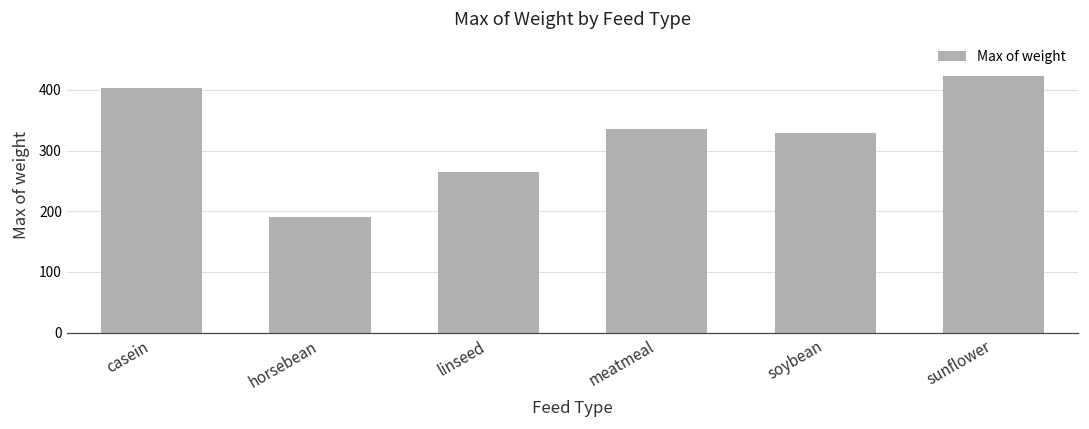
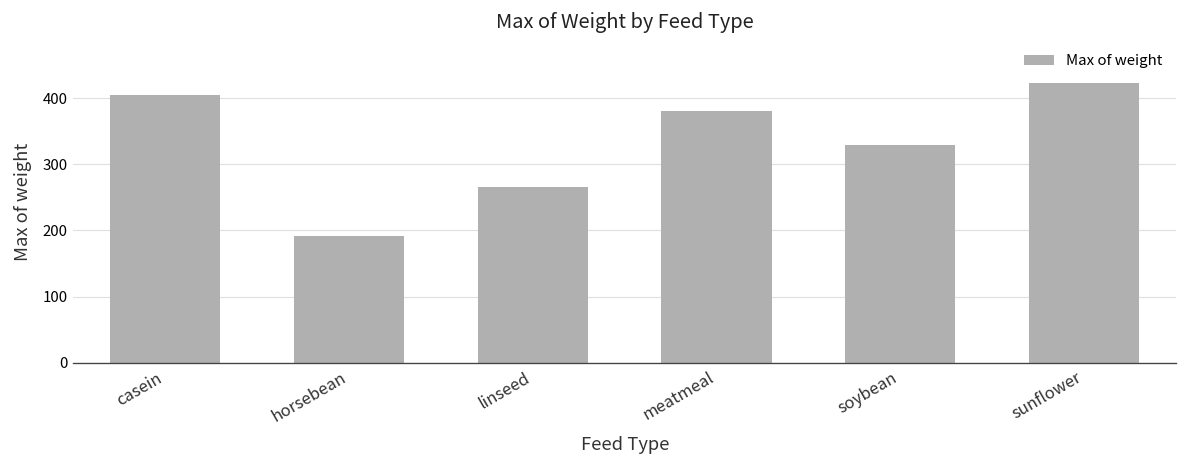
meatmeal: 340 -> 380
